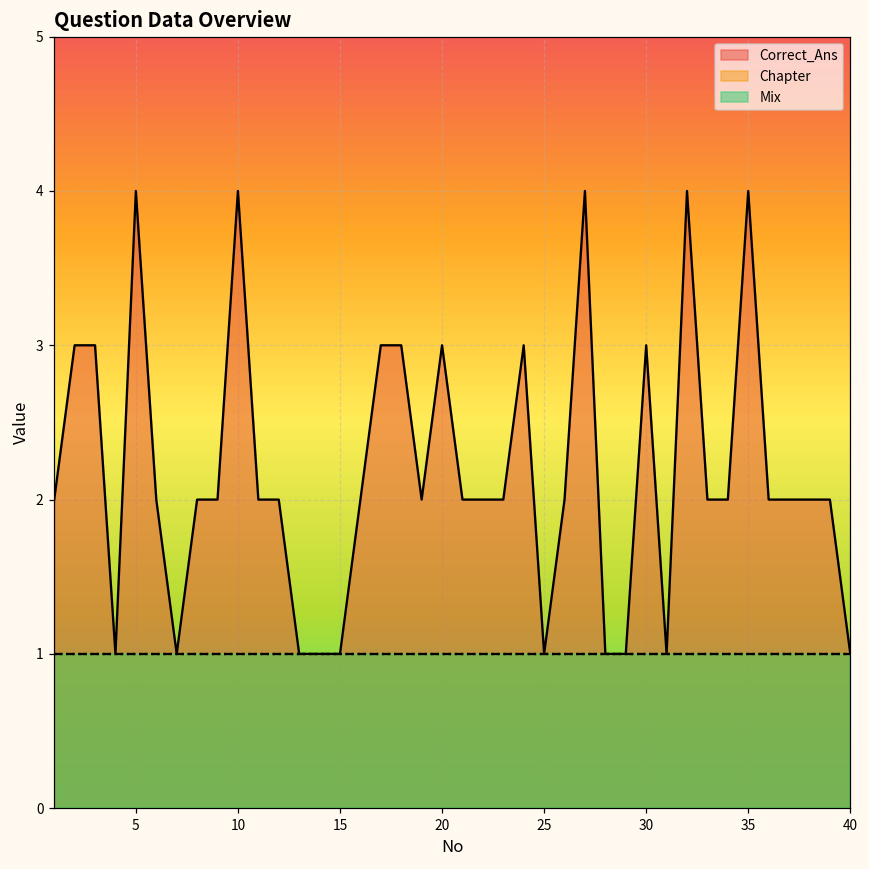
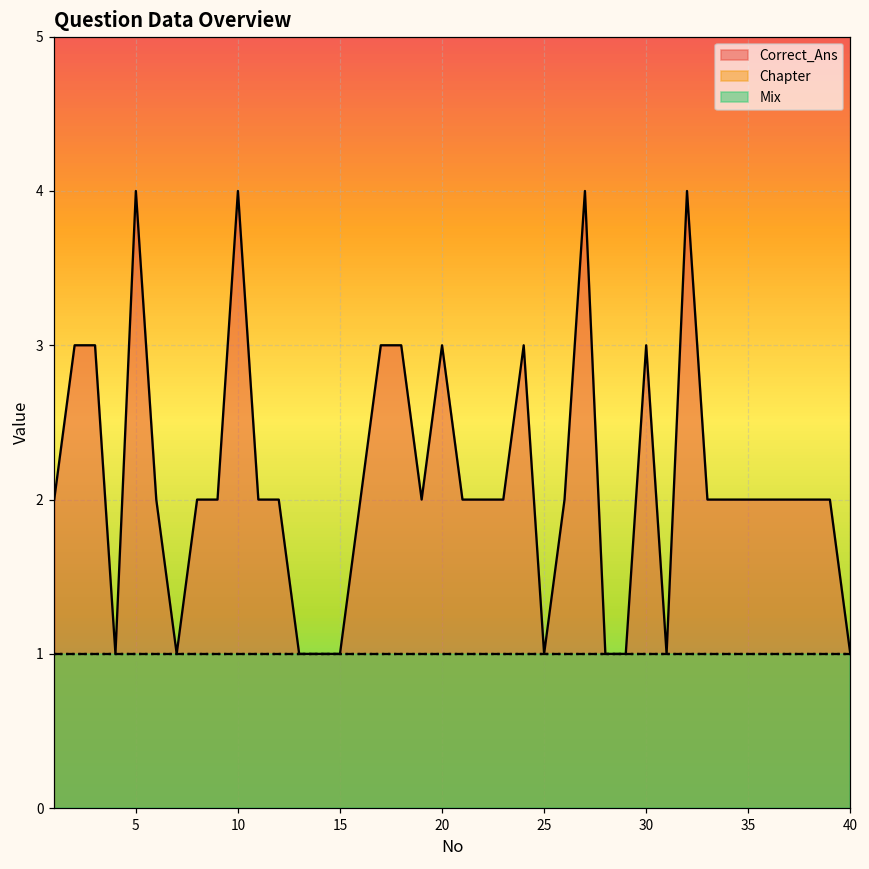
Correct_Ans, 35: 4 -> 2
